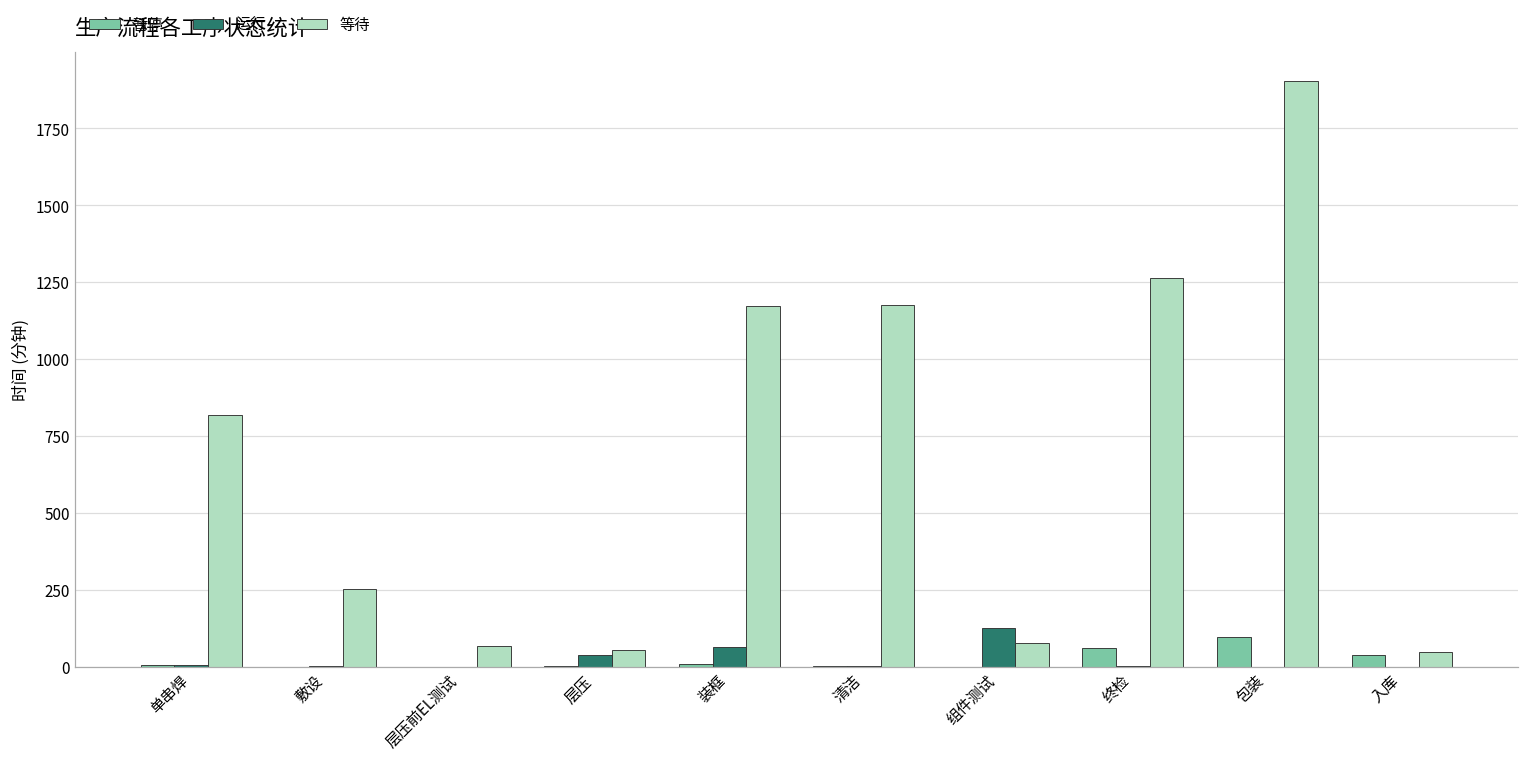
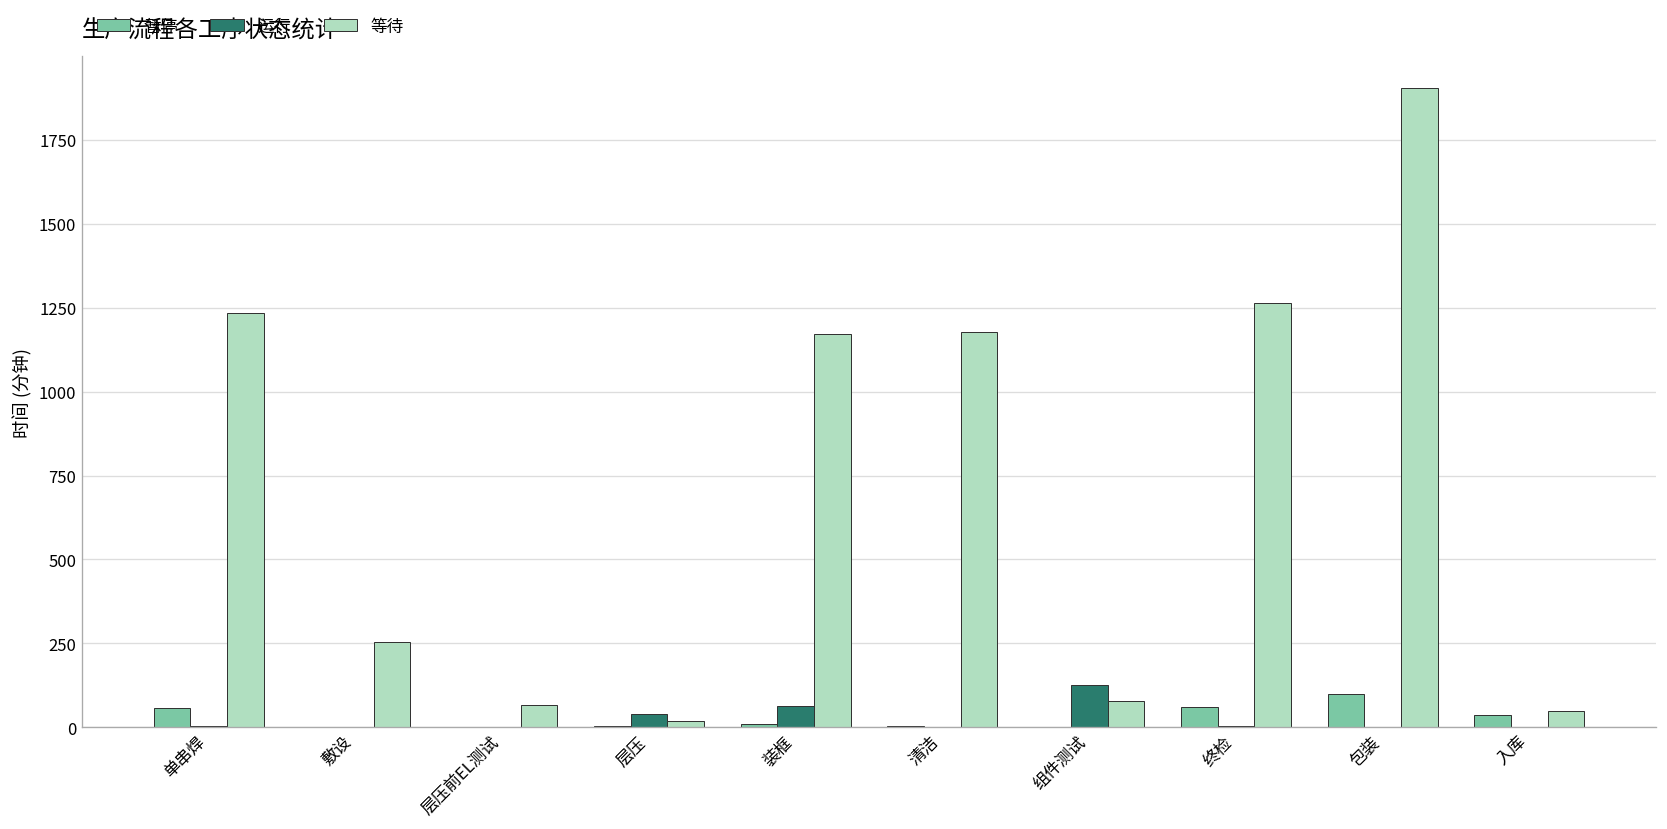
暂停, 单串焊: 0 -> 60
等待, 单串焊: 820 -> 1230
等待, 层压: 50 -> 20
